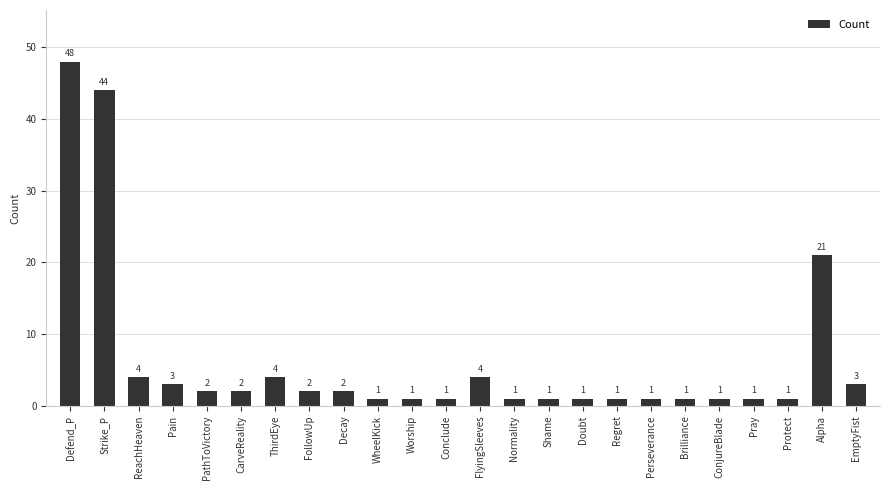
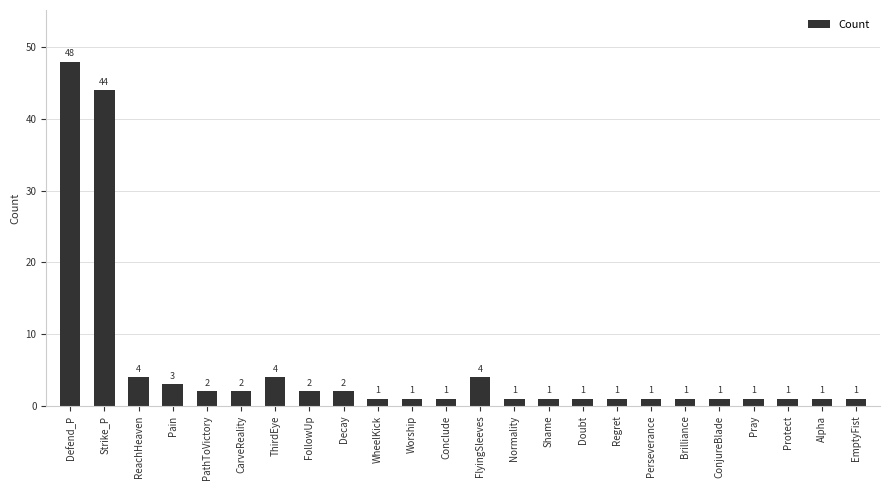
Alpha: 21 -> 1
EmptyFist: 3 -> 1
